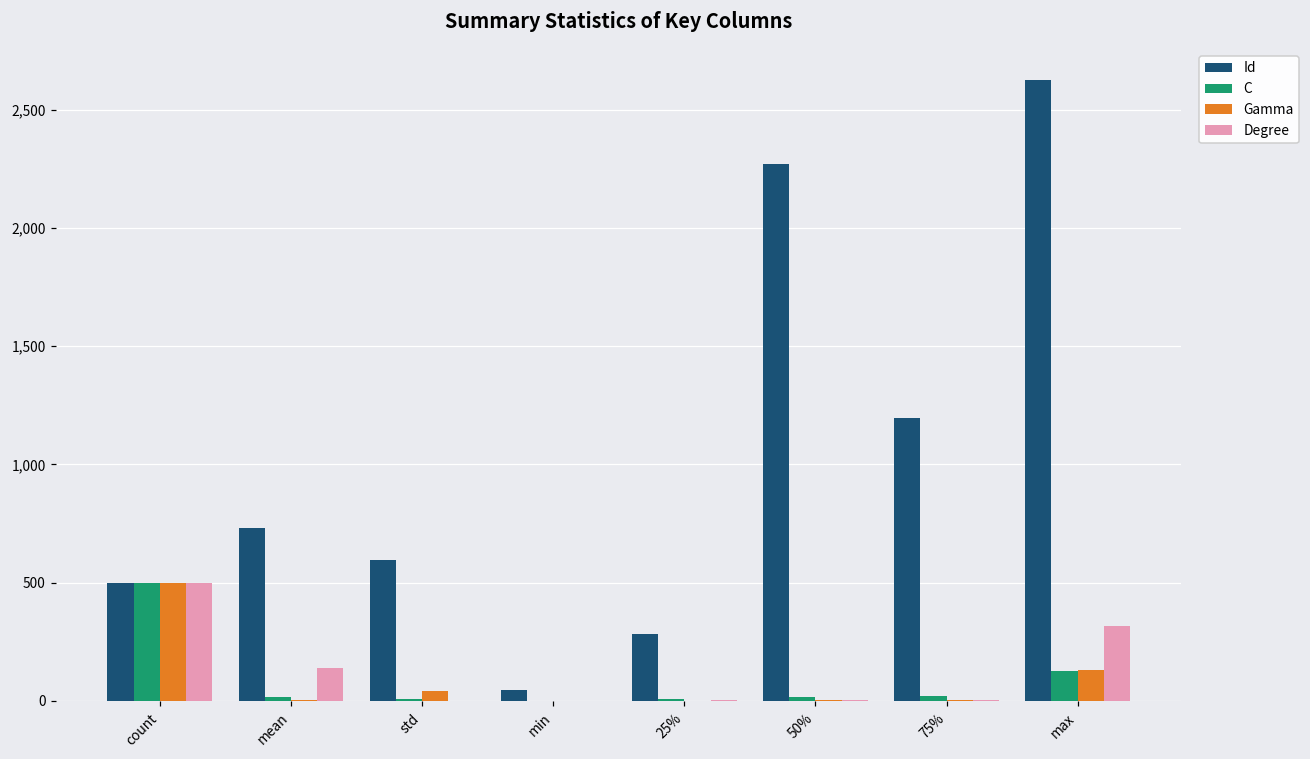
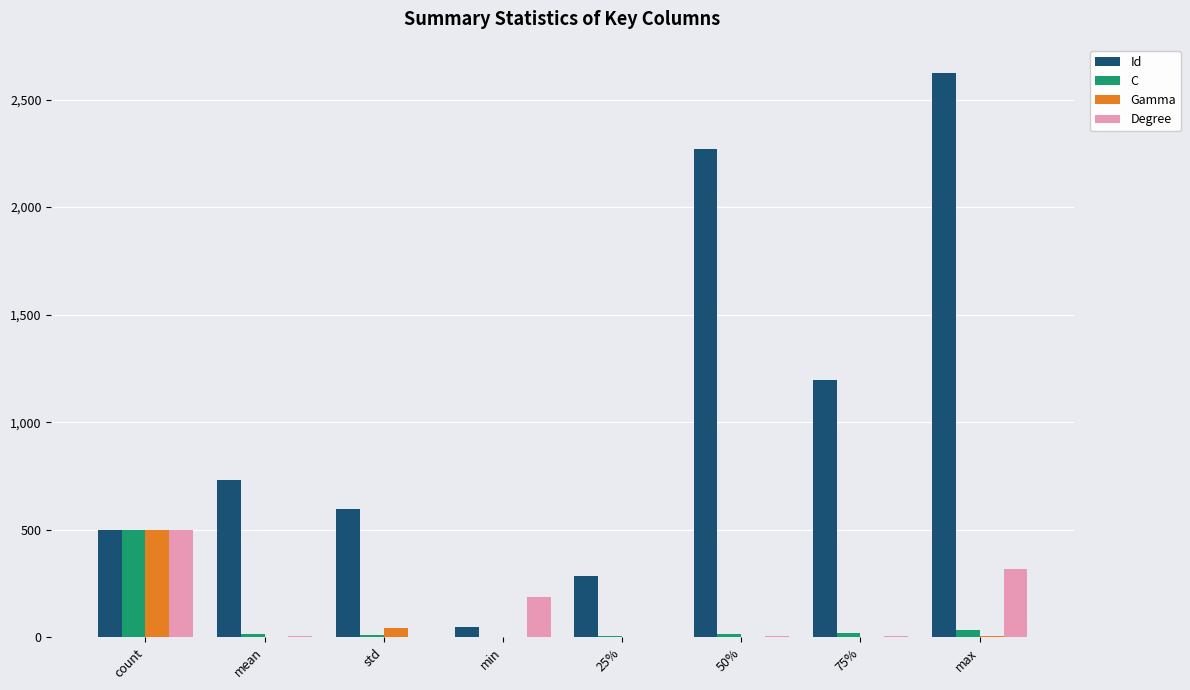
Degree, mean: 140 -> 0
Degree, min: 0 -> 190
C, max: 130 -> 30
Gamma, max: 130 -> 0
